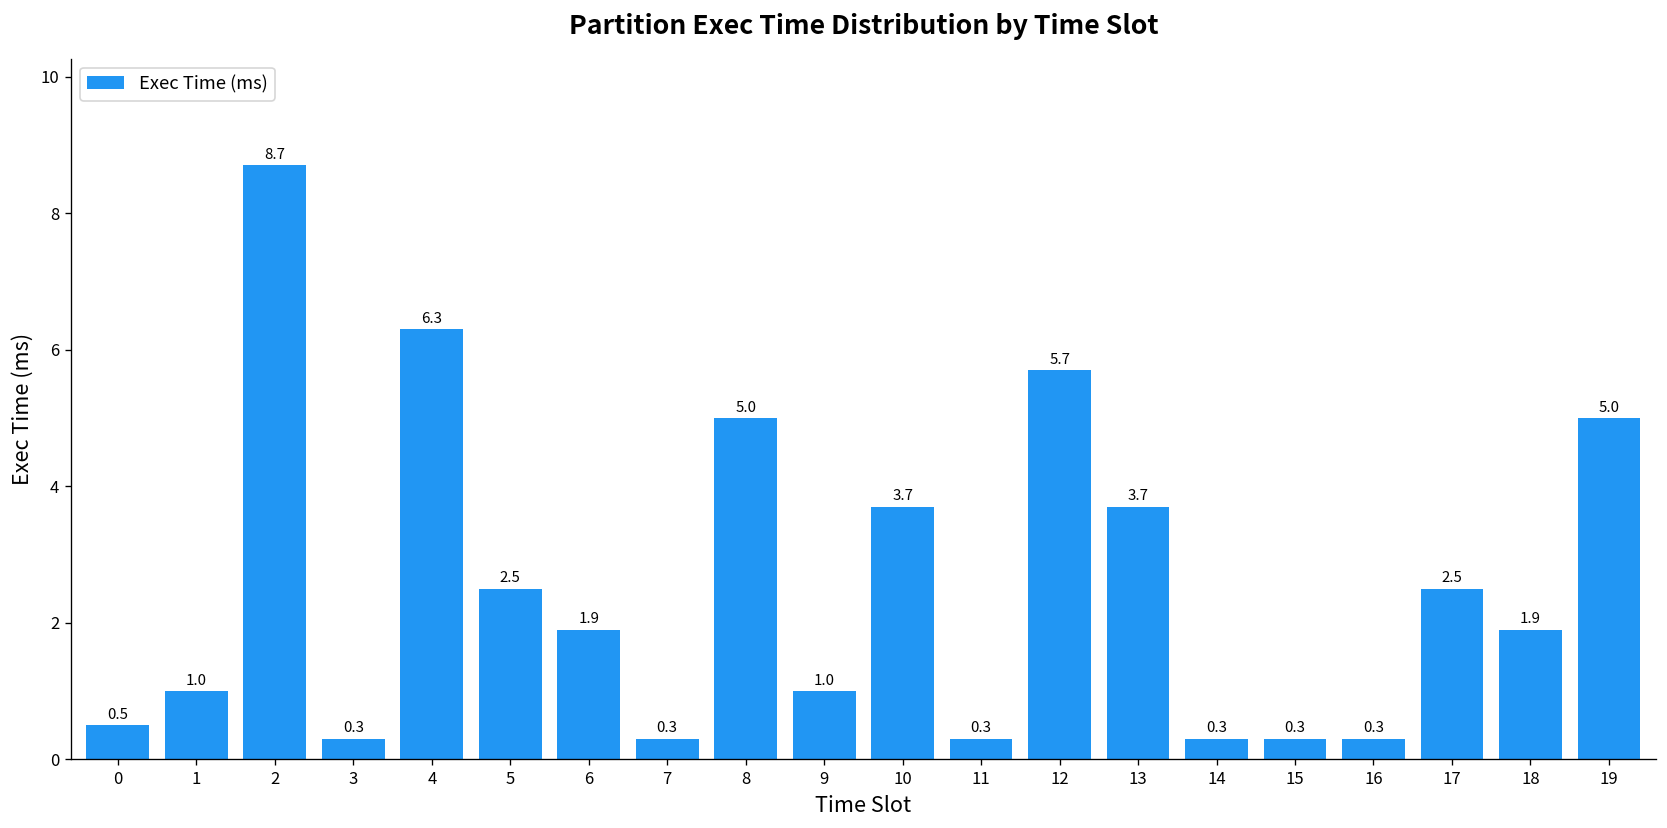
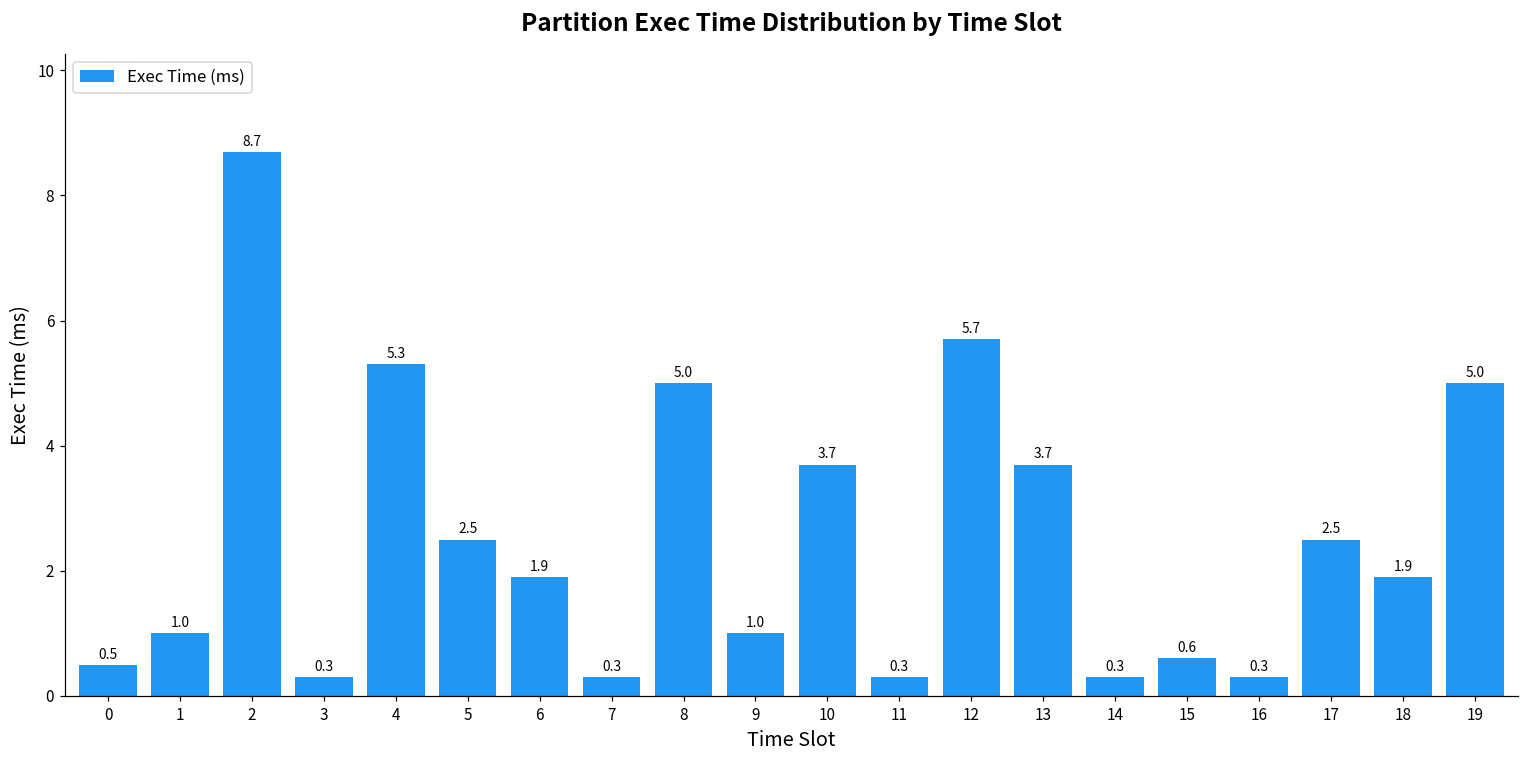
4: 6.3 -> 5.3
15: 0.3 -> 0.6
